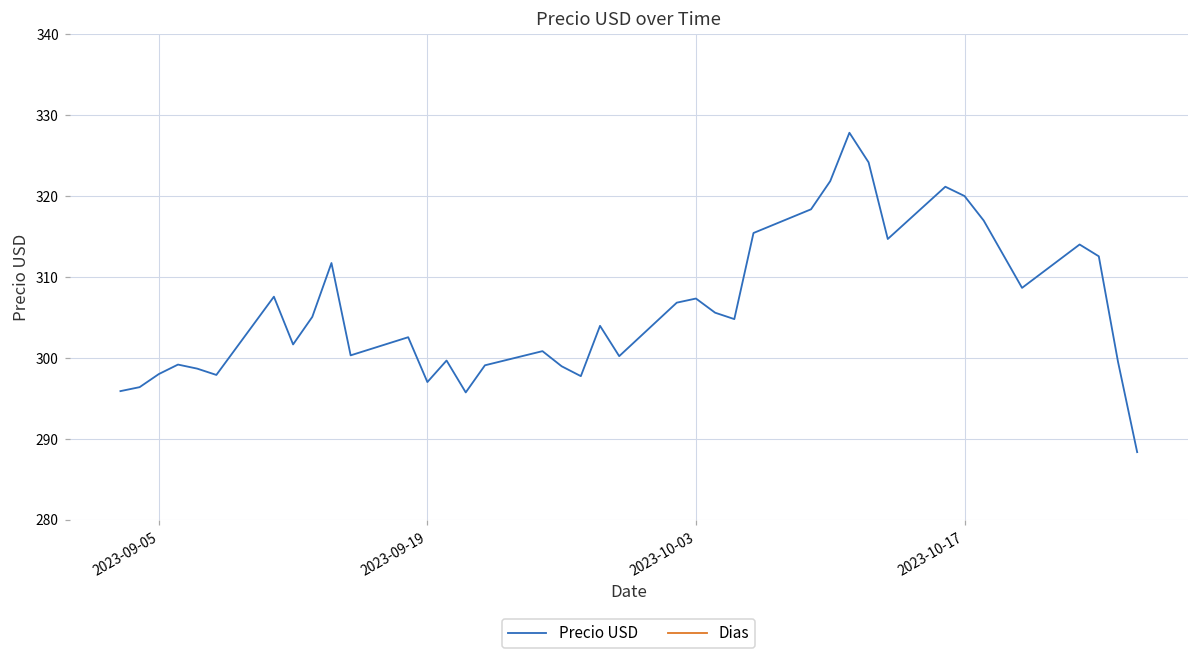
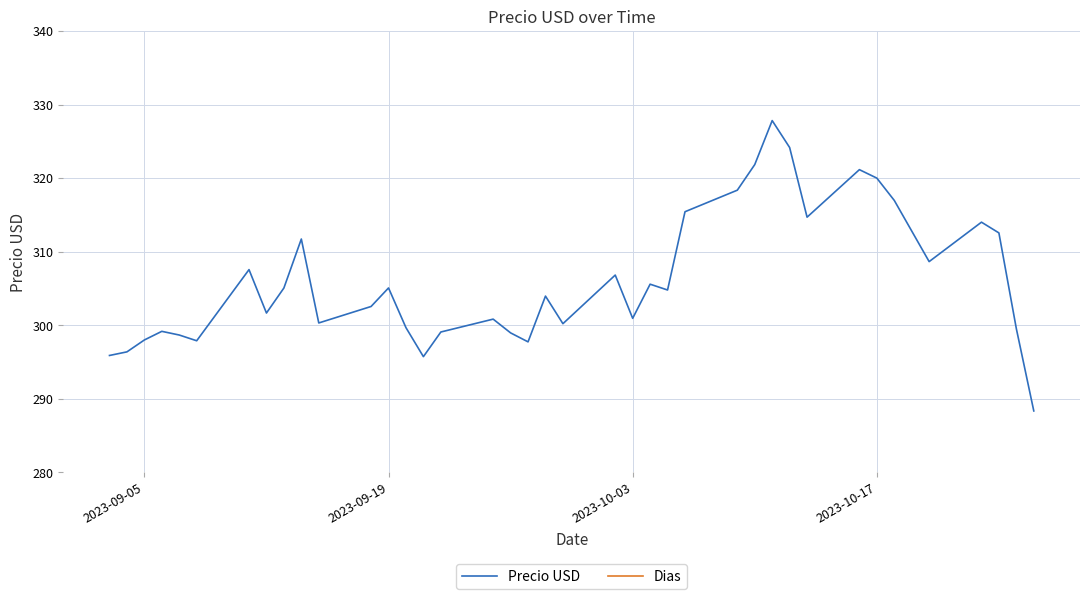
Precio USD, 2023-09-19: 297 -> 305
Precio USD, 2023-10-03: 307 -> 301
